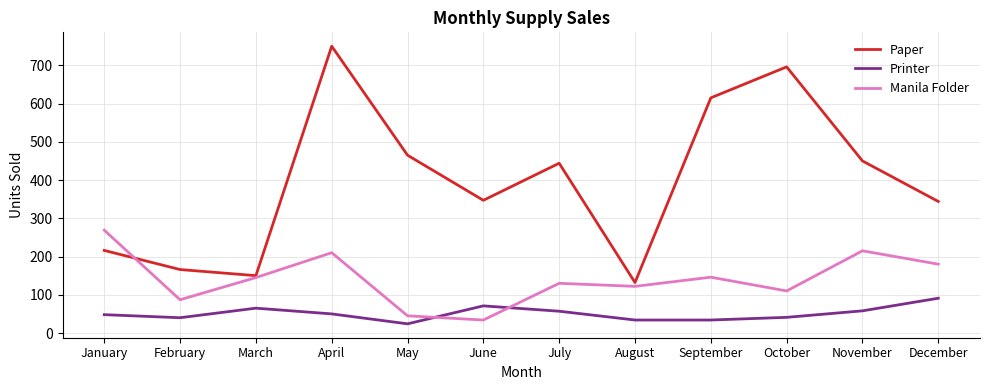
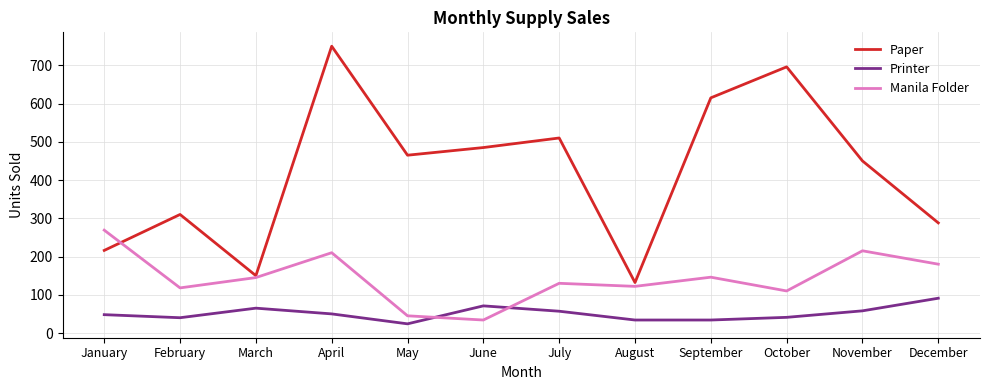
Paper, February: 170 -> 310
Manila Folder, February: 90 -> 120
Paper, June: 350 -> 490
Paper, July: 440 -> 510
Paper, December: 340 -> 290
